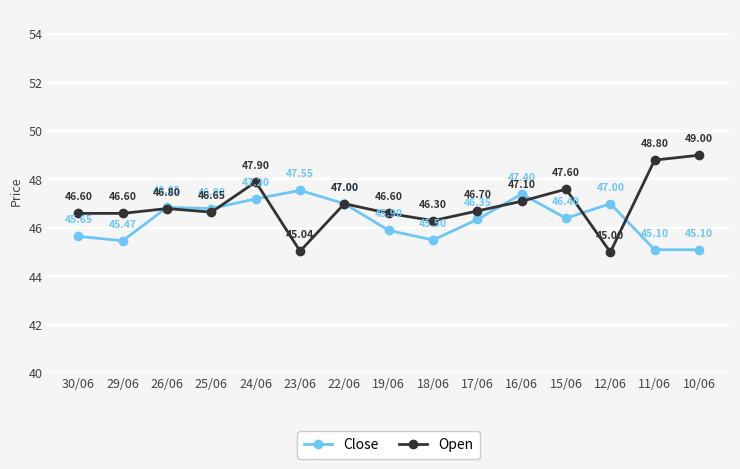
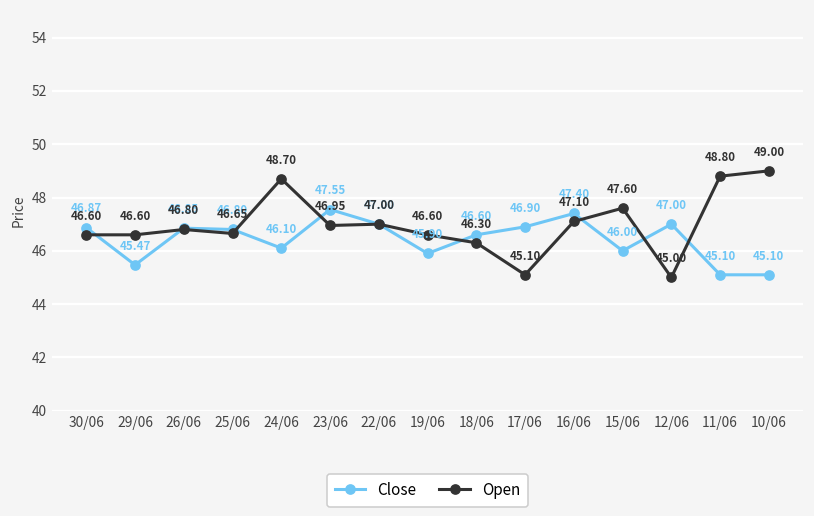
Close, 30/06: 45.65 -> 46.87
Close, 24/06: 47.20 -> 46.10
Open, 24/06: 47.90 -> 48.70
Open, 23/06: 45.04 -> 46.95
Close, 18/06: 45.50 -> 46.60
Close, 17/06: 46.35 -> 46.90
Open, 17/06: 46.70 -> 45.10
Close, 15/06: 46.40 -> 46.00
